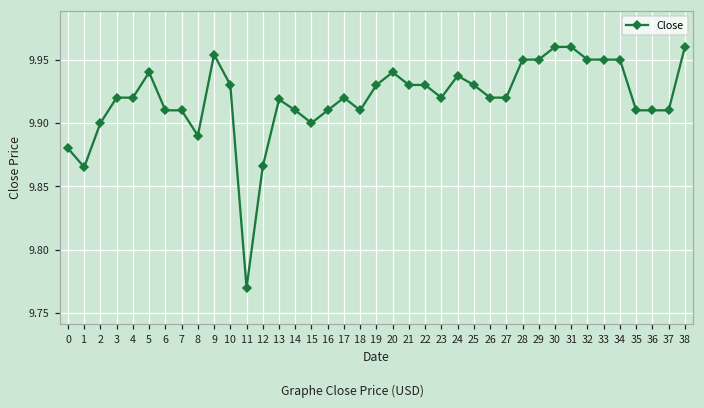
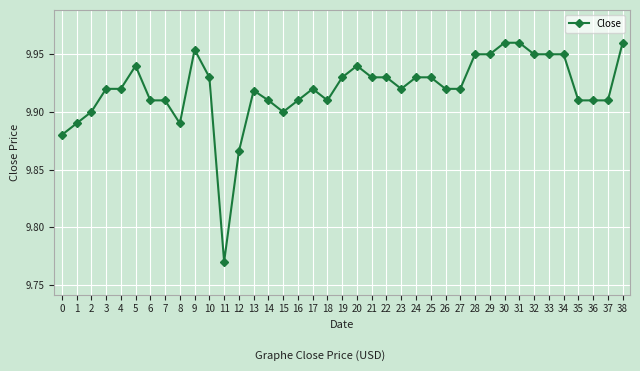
1: 9.865 -> 9.890
24: 9.937 -> 9.930
